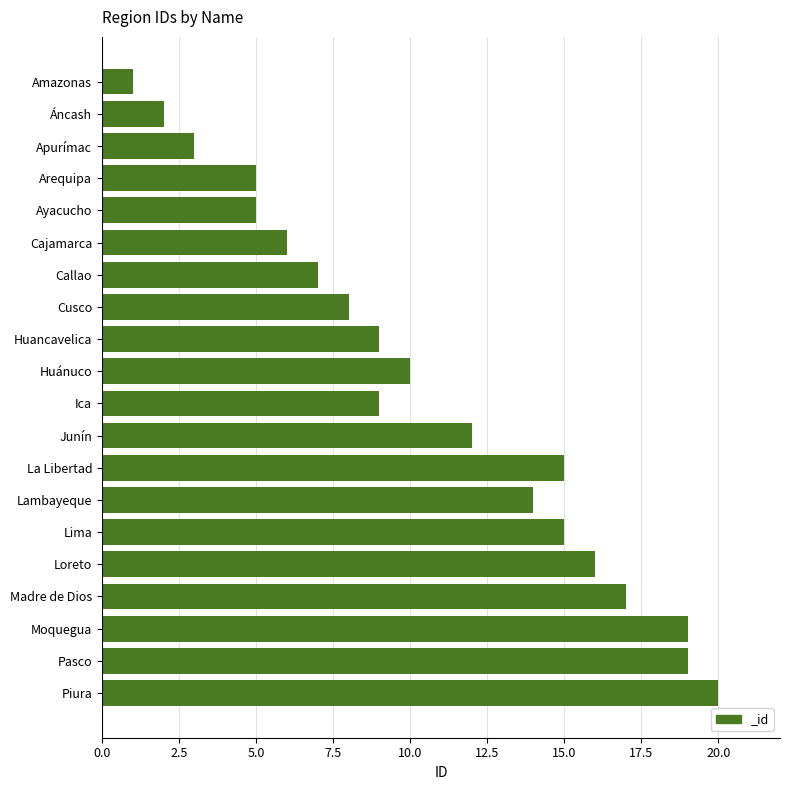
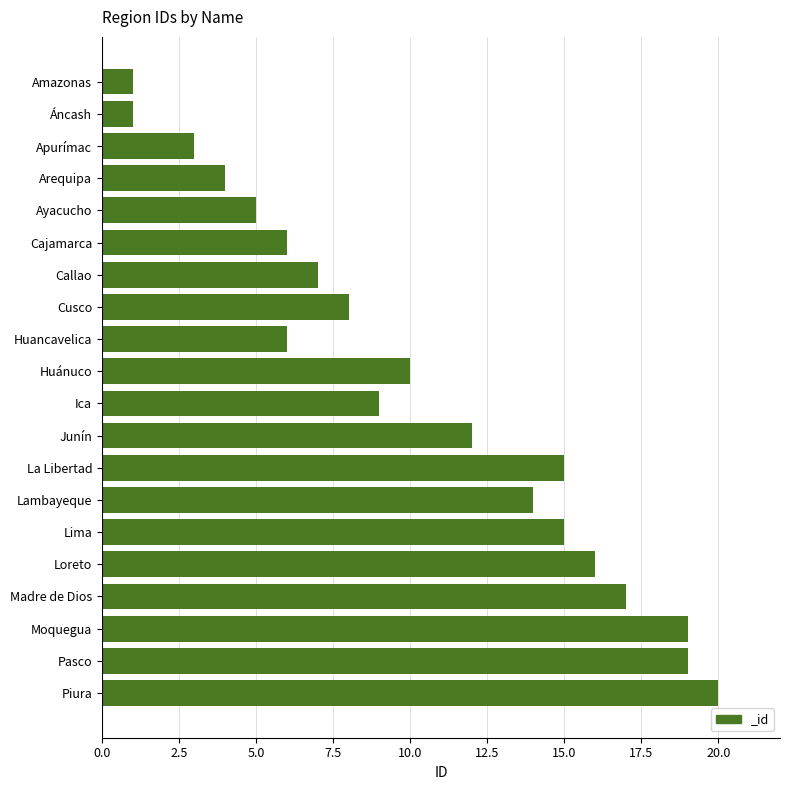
Áncash: 2 -> 1
Arequipa: 5 -> 4
Huancavelica: 9 -> 6
